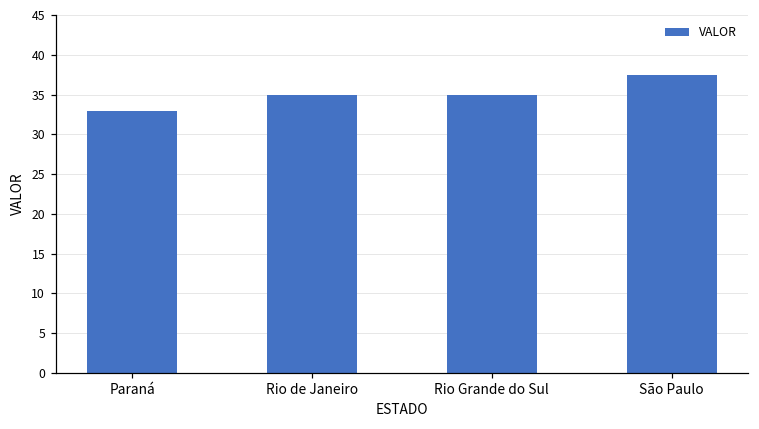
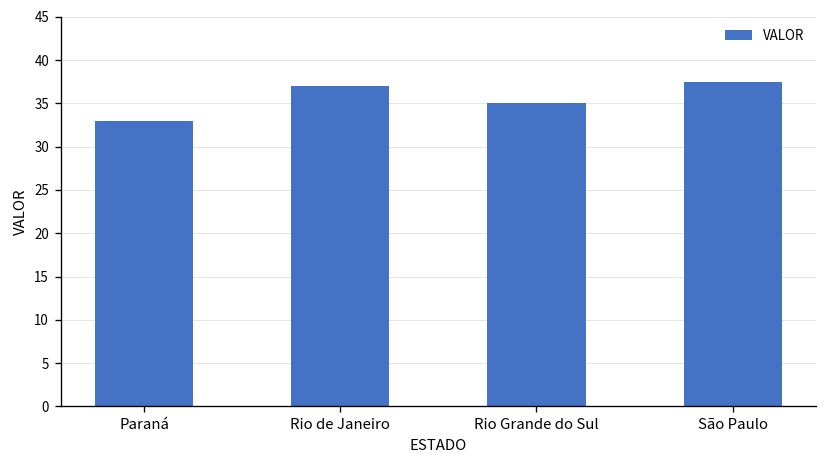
Rio de Janeiro: 35 -> 37
